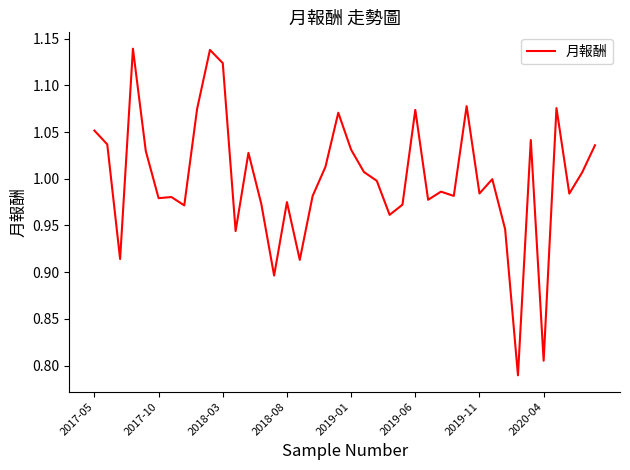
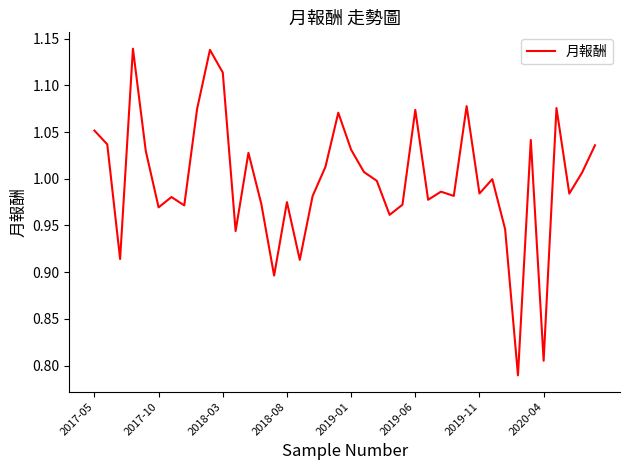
2017-10: 0.98 -> 0.97
2018-03: 1.12 -> 1.11
